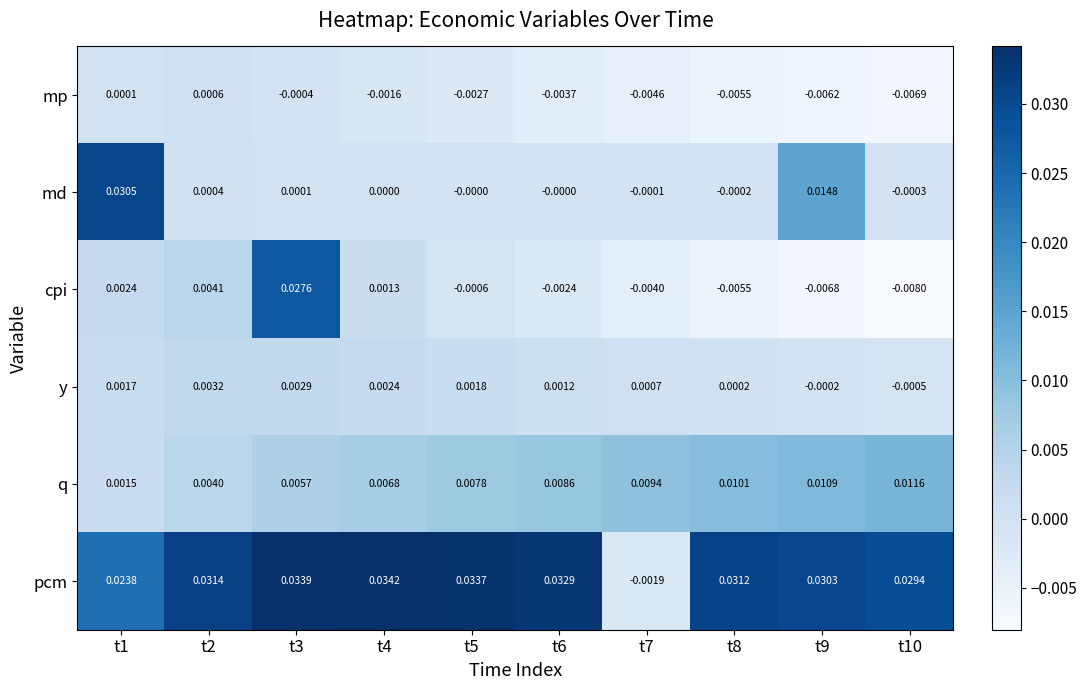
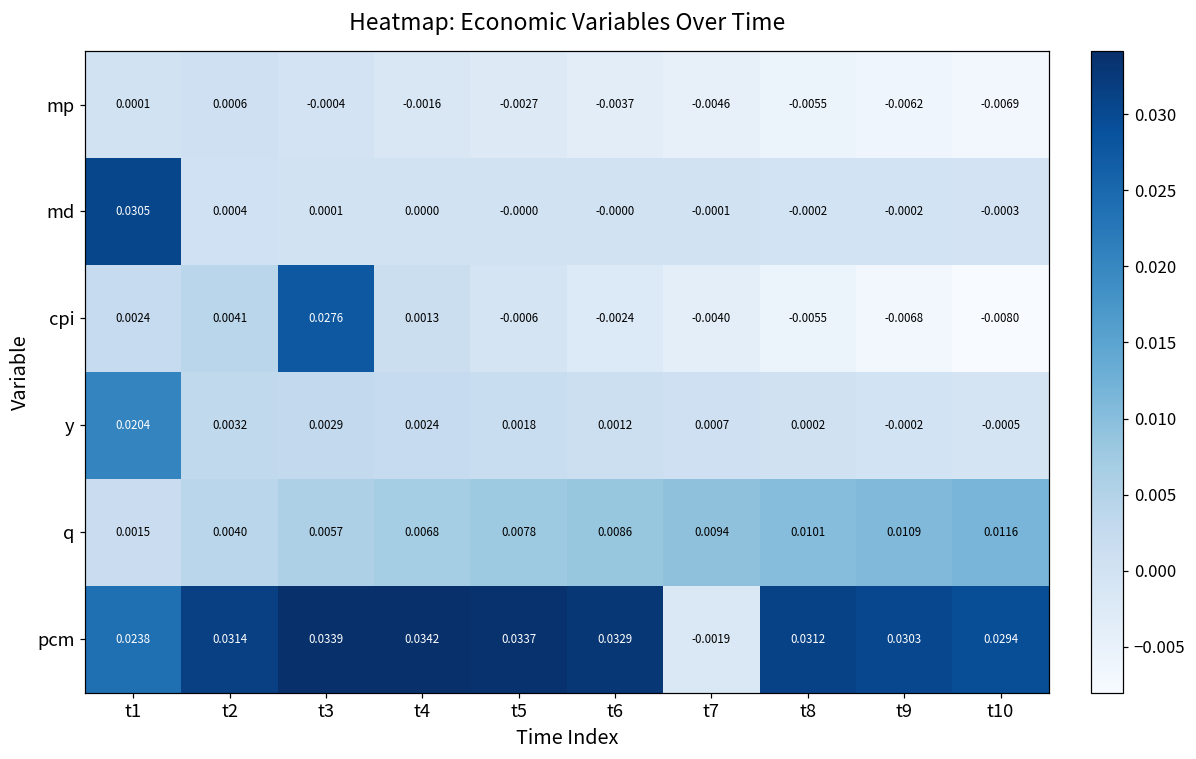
md, t9: 0.0148 -> -0.0002
y, t1: 0.0017 -> 0.0204
